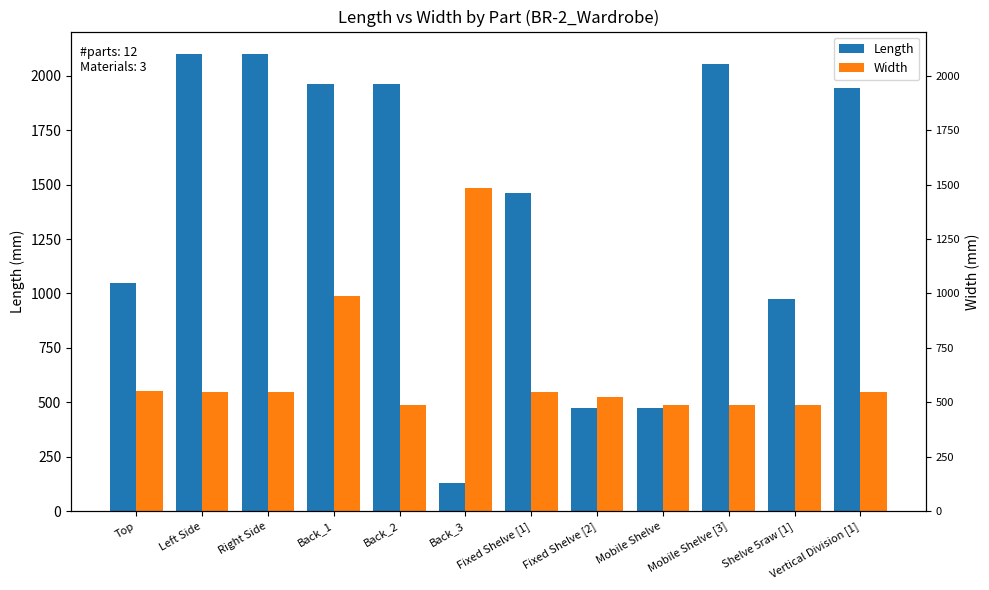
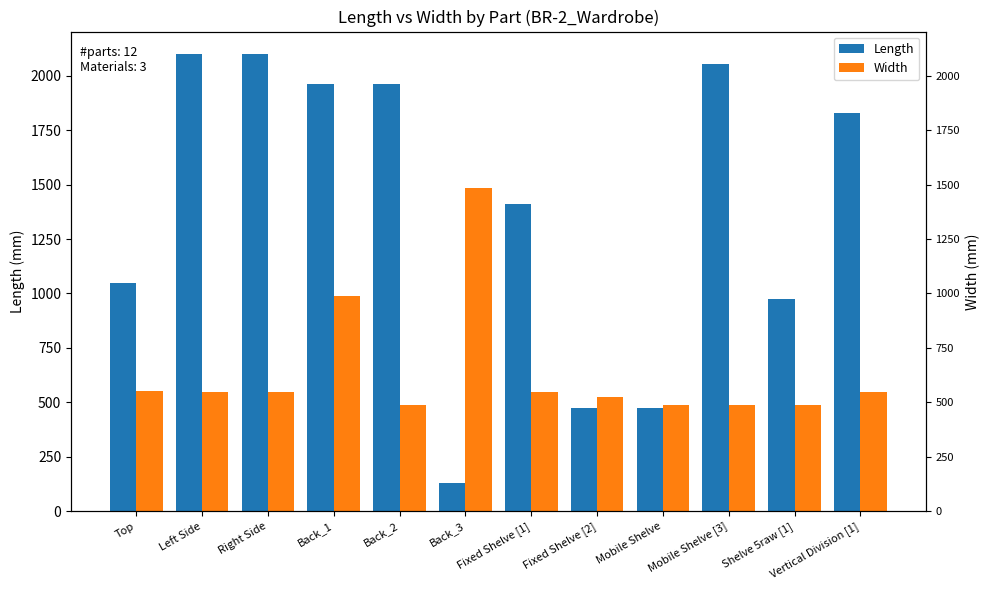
Length, Fixed Shelve [1]: 1460 -> 1410
Length, Vertical Division [1]: 1940 -> 1830
